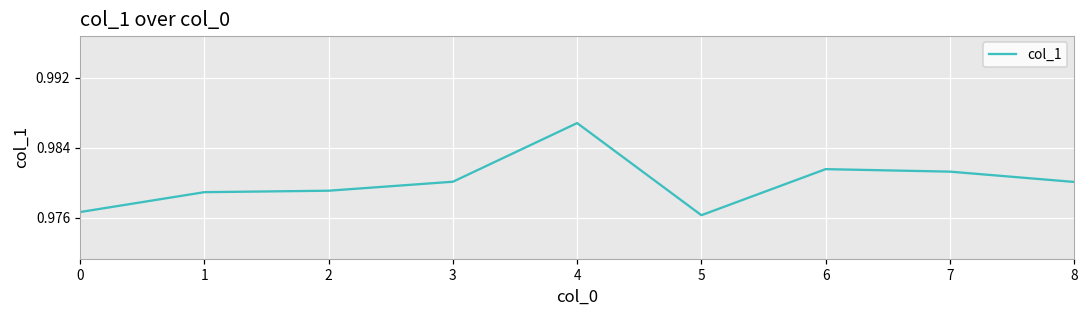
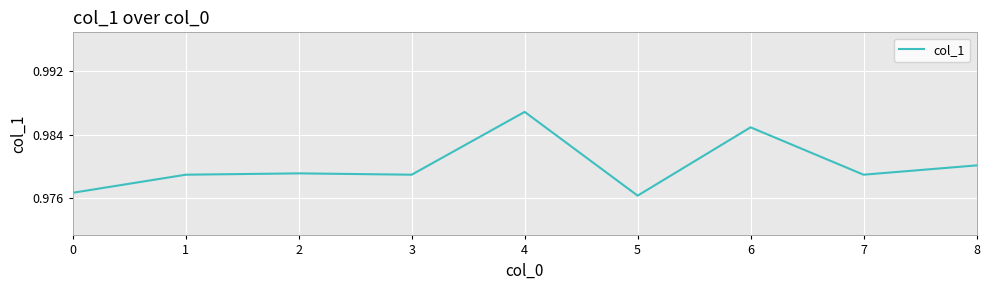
3: 0.980 -> 0.979
6: 0.982 -> 0.985
7: 0.981 -> 0.979
